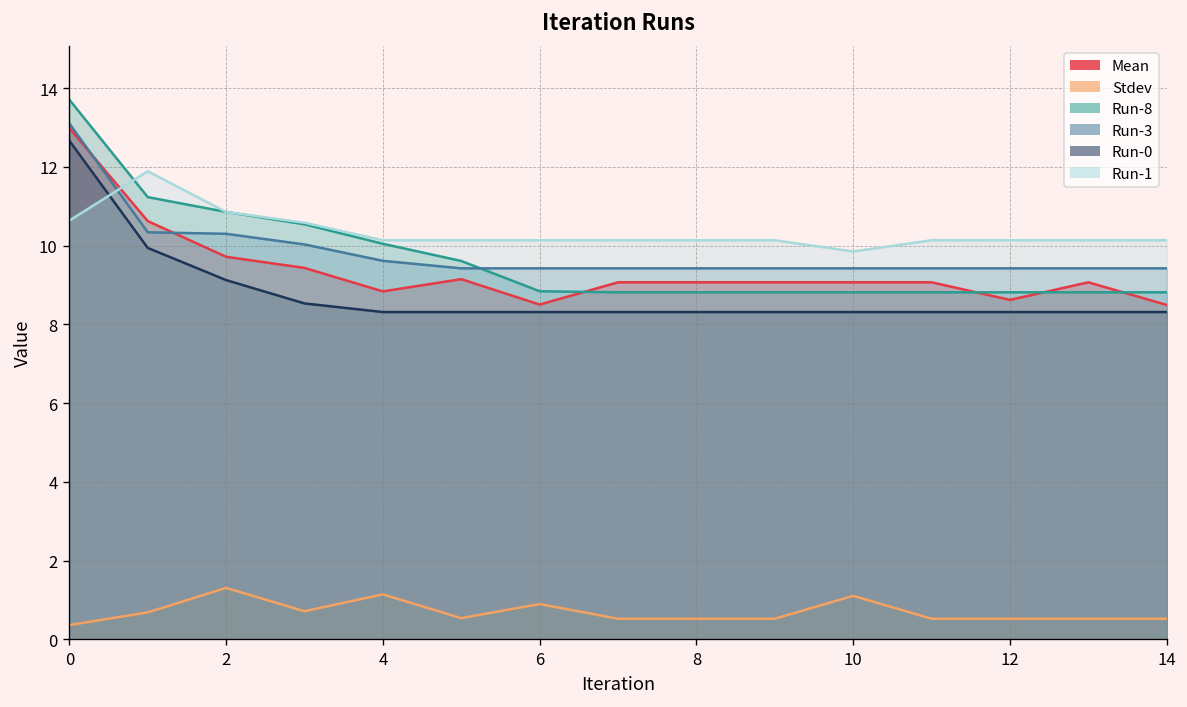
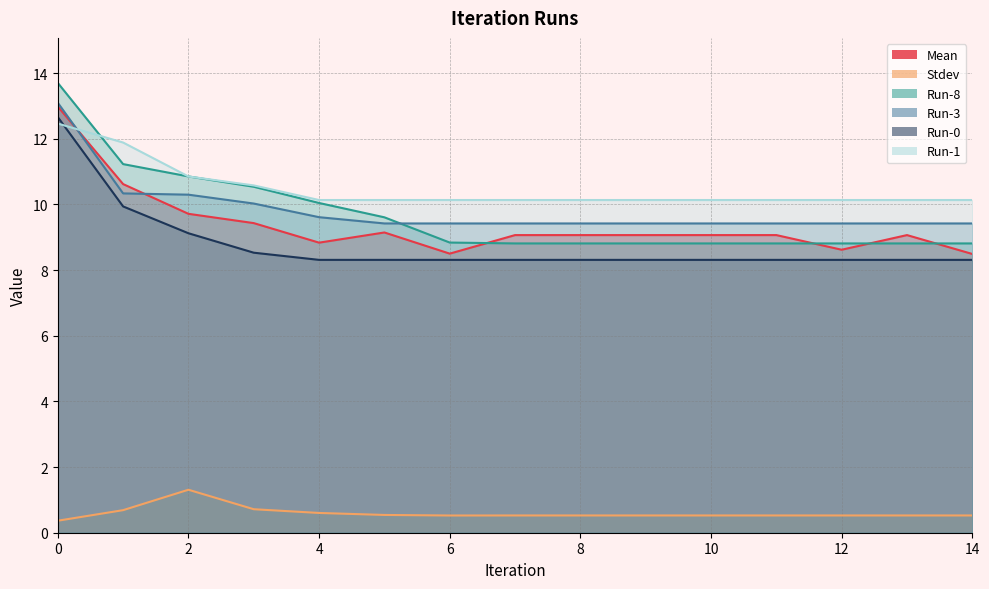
Run-1, 0: 10.6 -> 12.5
Stdev, 4: 1.1 -> 0.6
Stdev, 6: 0.9 -> 0.5
Stdev, 10: 1.1 -> 0.5
Run-1, 10: 9.9 -> 10.1
